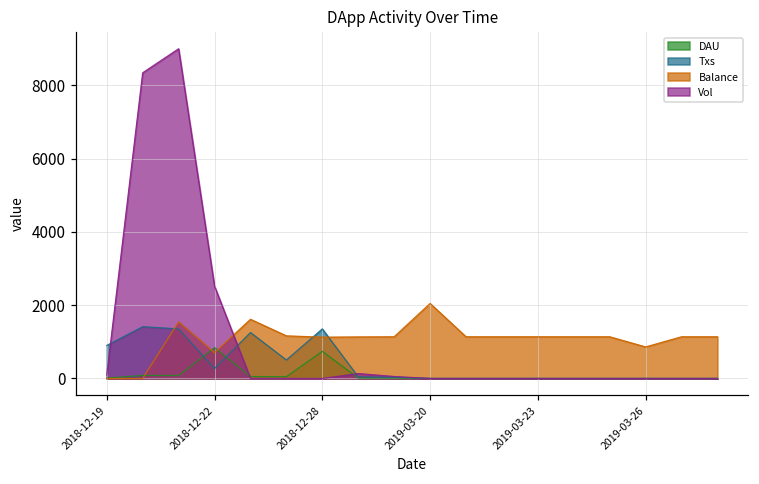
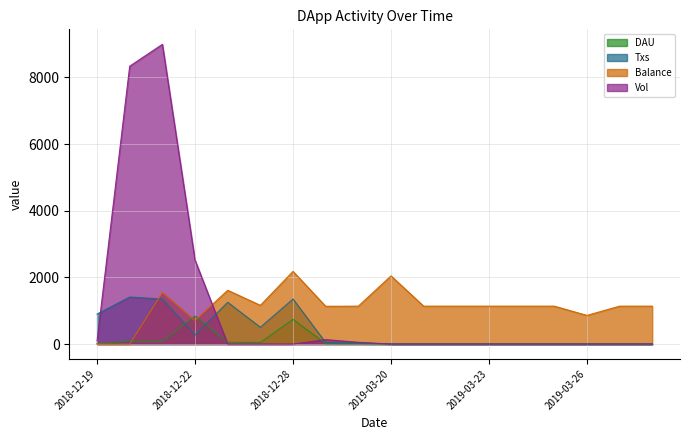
Balance, 2018-12-28: 1100 -> 2200
